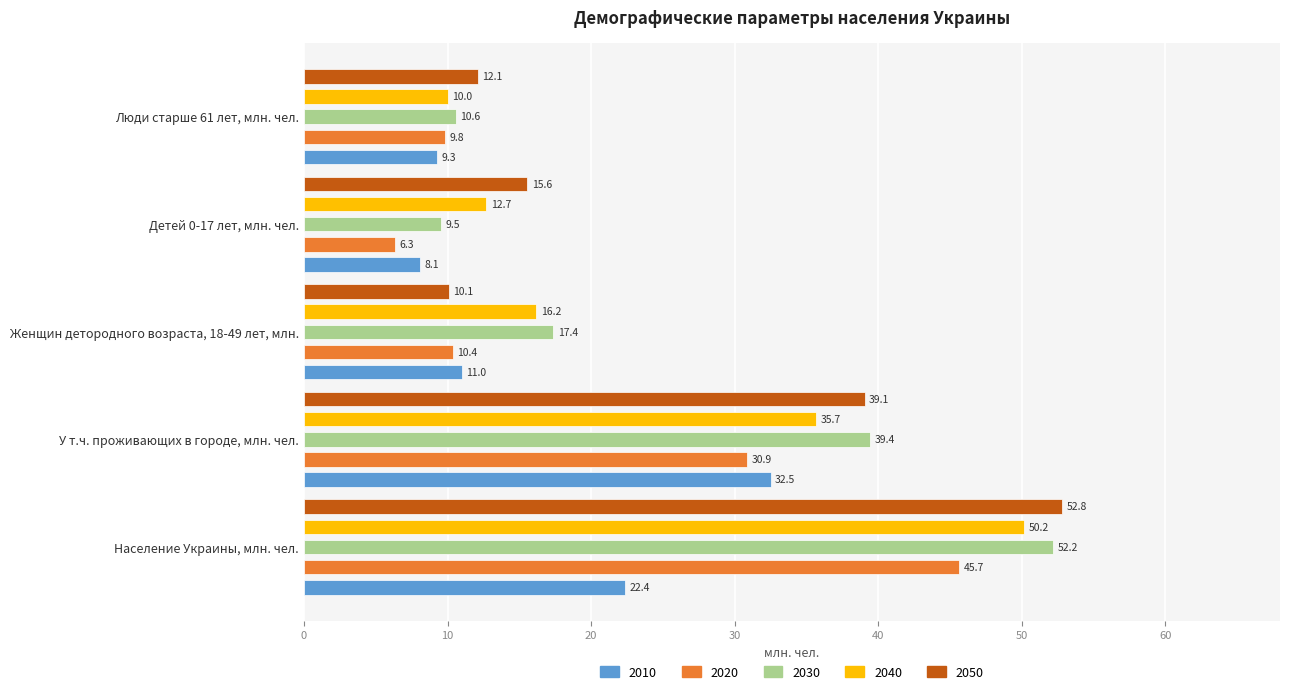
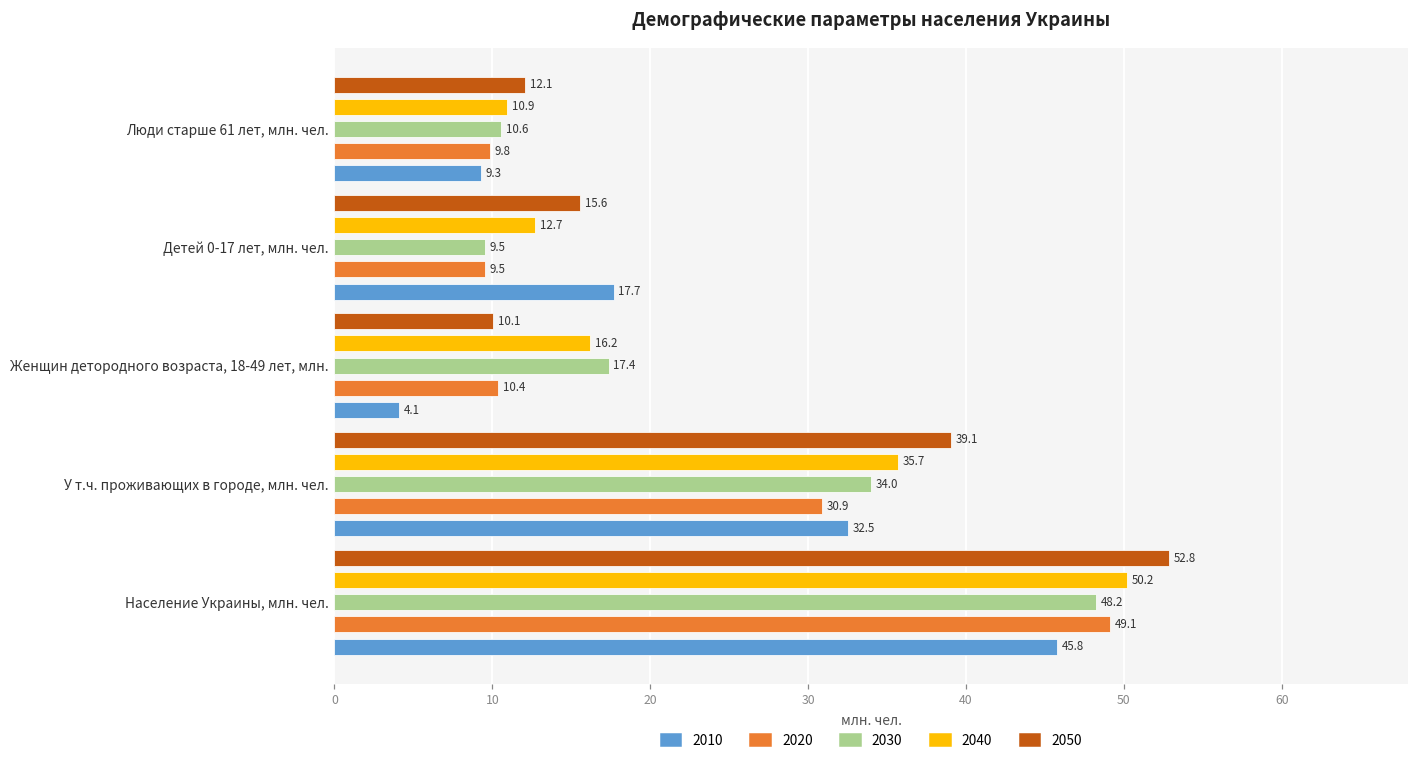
2040, Люди старше 61 лет, млн. чел.: 10.0 -> 10.9
2020, Детей 0-17 лет, млн. чел.: 6.3 -> 9.5
2010, Детей 0-17 лет, млн. чел.: 8.1 -> 17.7
2010, Женщин детородного возраста, 18-49 лет, млн.: 11.0 -> 4.1
2030, У т.ч. проживающих в городе, млн. чел.: 39.4 -> 34.0
2030, Население Украины, млн. чел.: 52.2 -> 48.2
2020, Население Украины, млн. чел.: 45.7 -> 49.1
2010, Население Украины, млн. чел.: 22.4 -> 45.8
